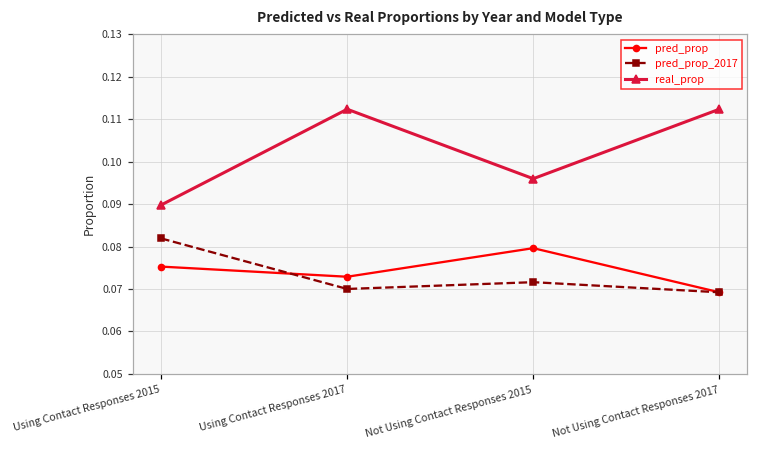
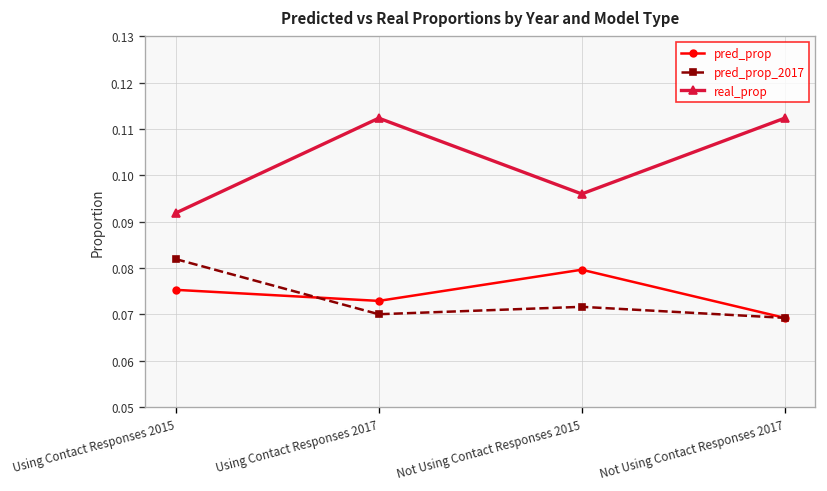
real_prop, Using Contact Responses 2015: 0.090 -> 0.092
